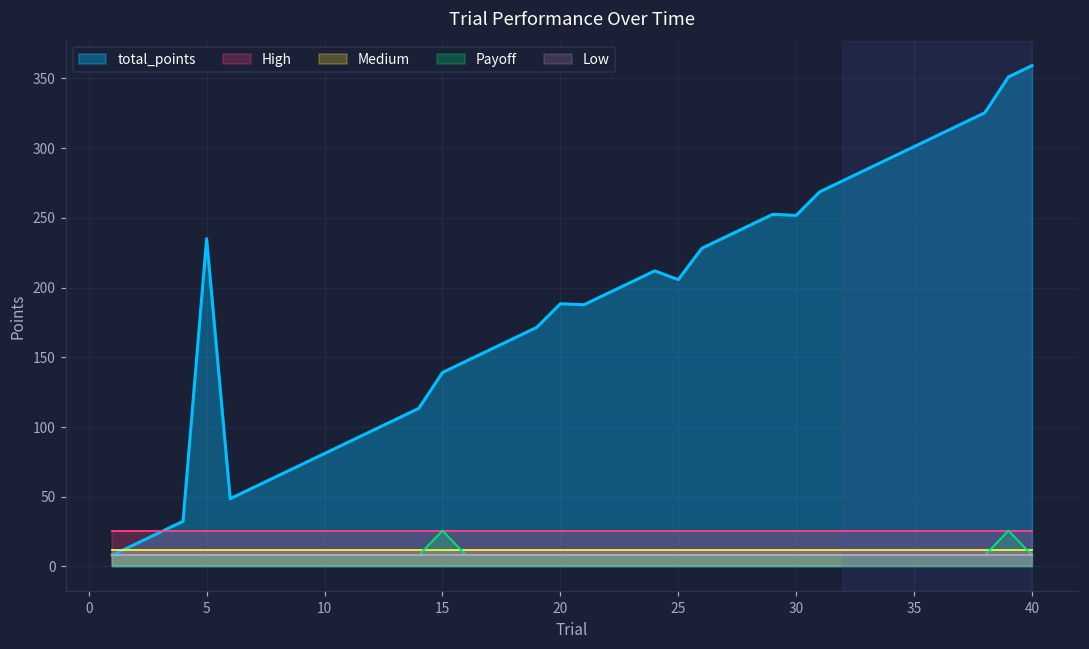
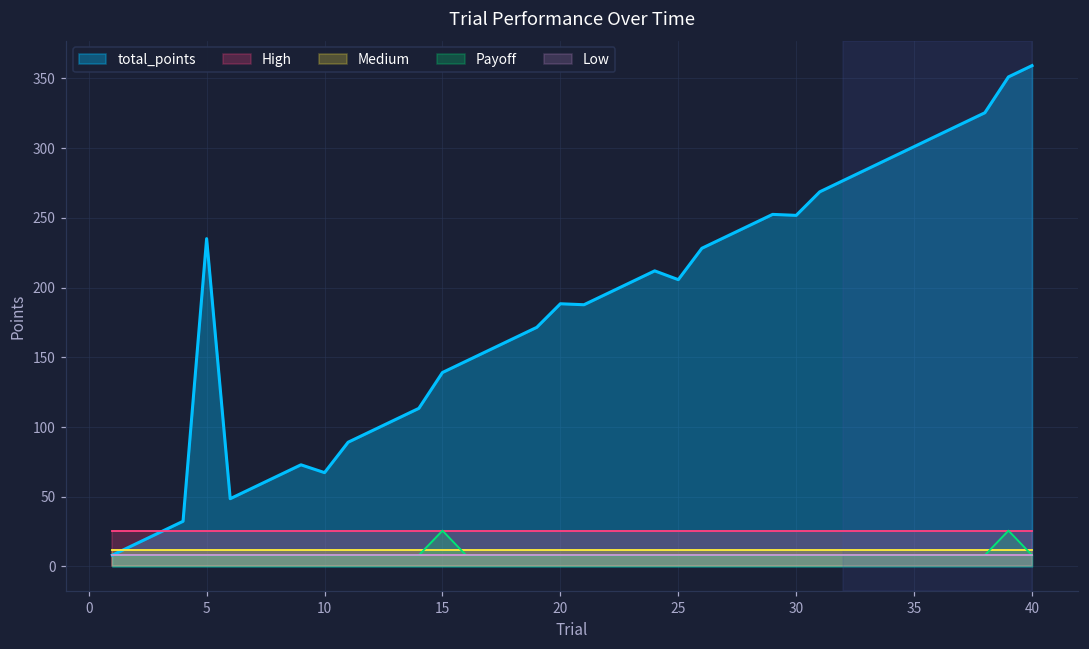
total_points, 10: 81 -> 67
